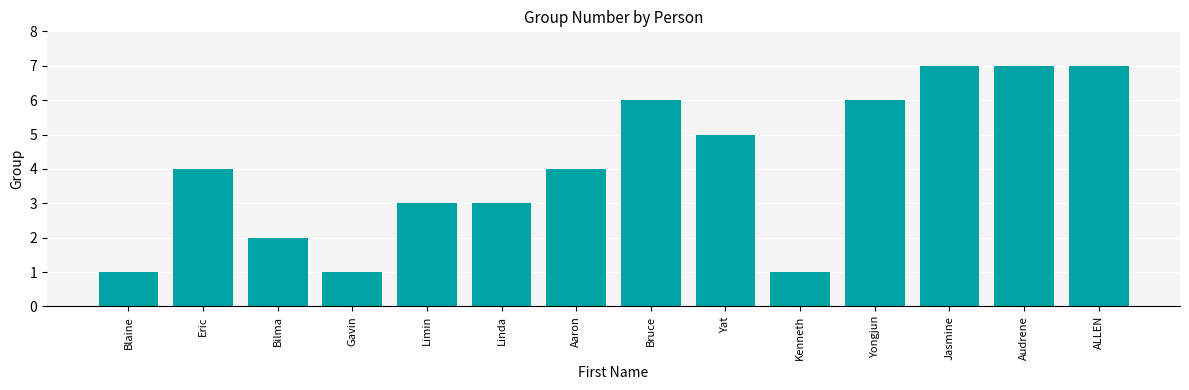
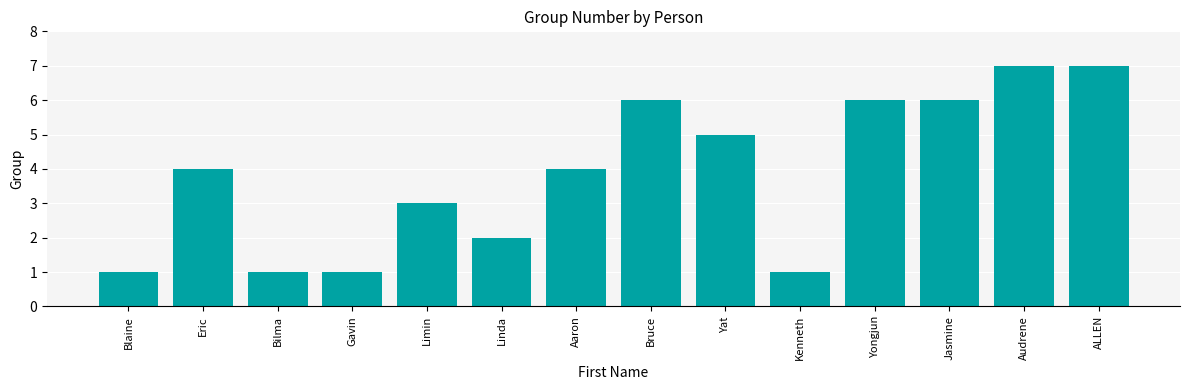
Bilma: 2 -> 1
Linda: 3 -> 2
Jasmine: 7 -> 6
